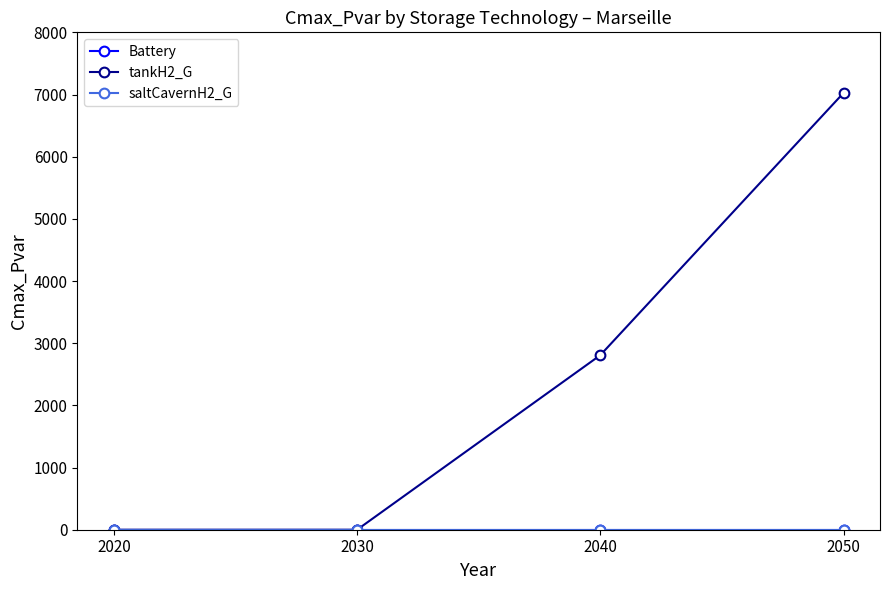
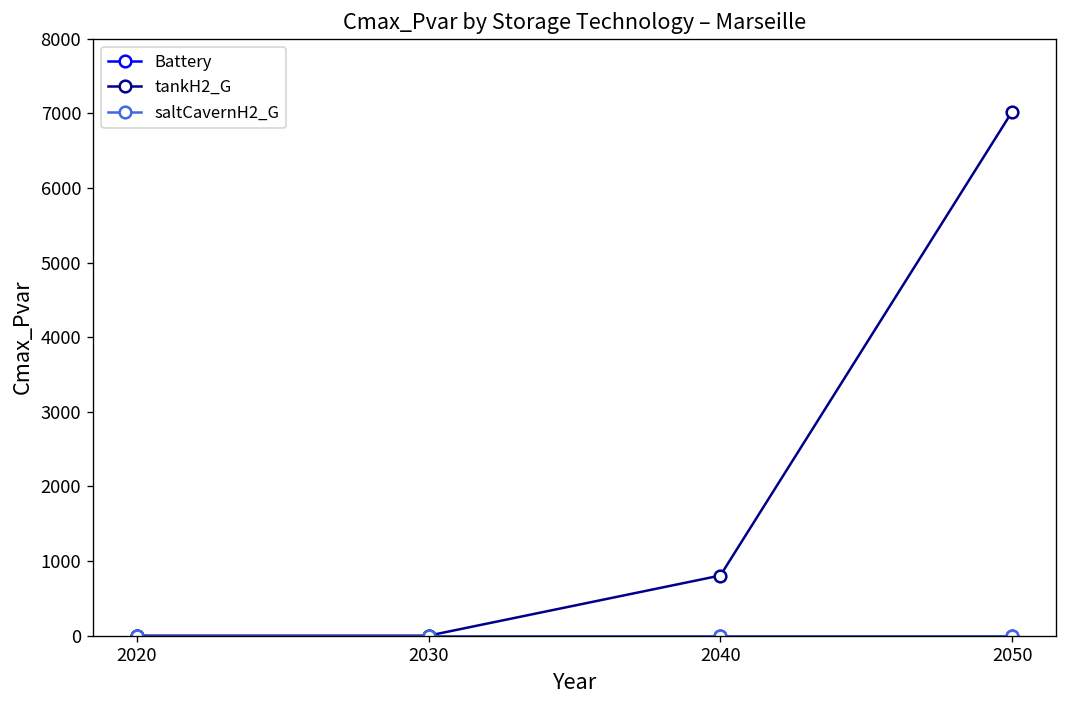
tankH2_G, 2040: 2800 -> 800
